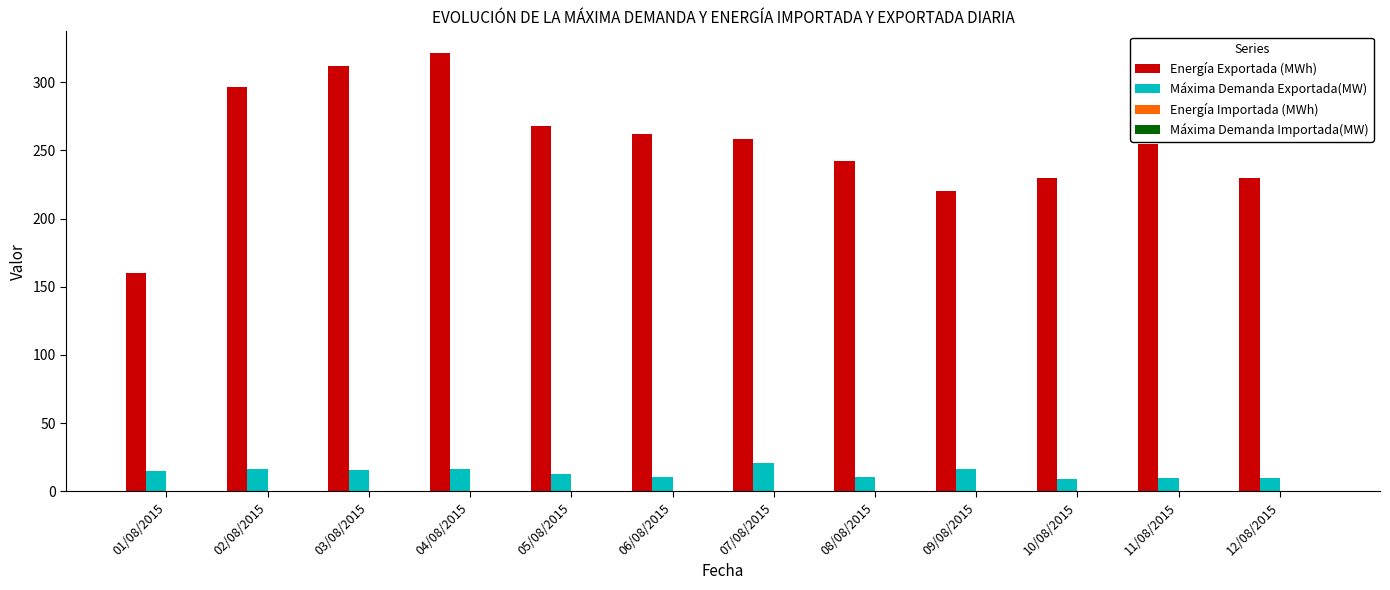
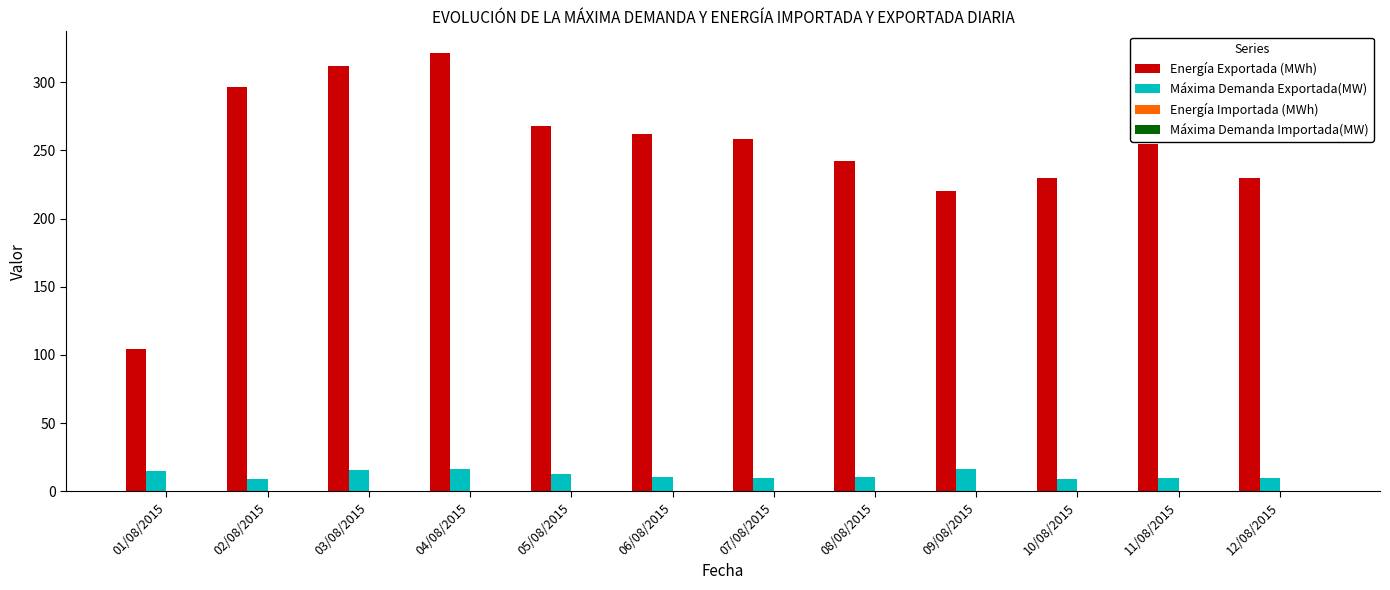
Energía Exportada (MWh), 01/08/2015: 160 -> 104
Máxima Demanda Exportada(MW), 02/08/2015: 17 -> 9
Máxima Demanda Exportada(MW), 07/08/2015: 21 -> 10
